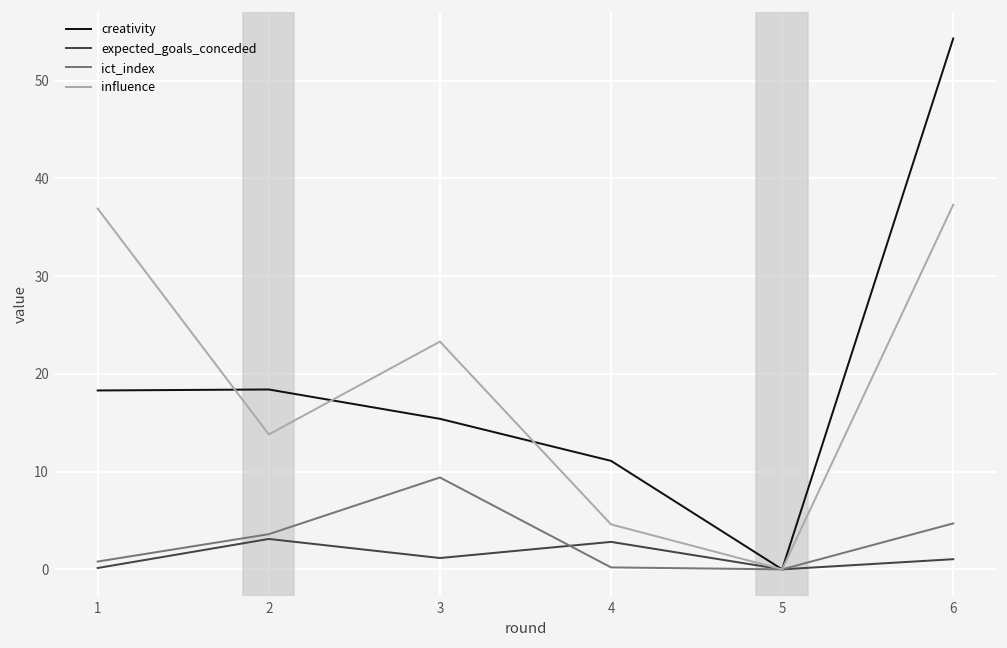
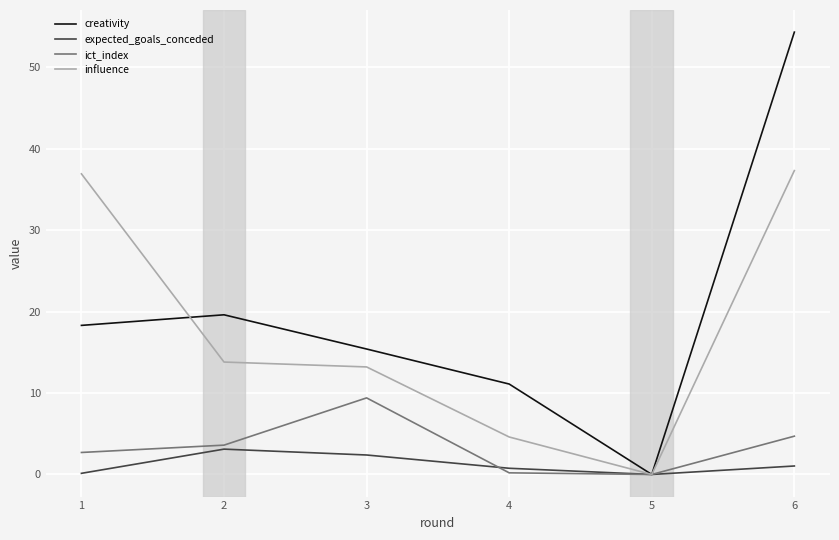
ict_index, 1: 1 -> 3
creativity, 2: 18 -> 20
expected_goals_conceded, 3: 1 -> 2
influence, 3: 23 -> 13
expected_goals_conceded, 4: 3 -> 1
